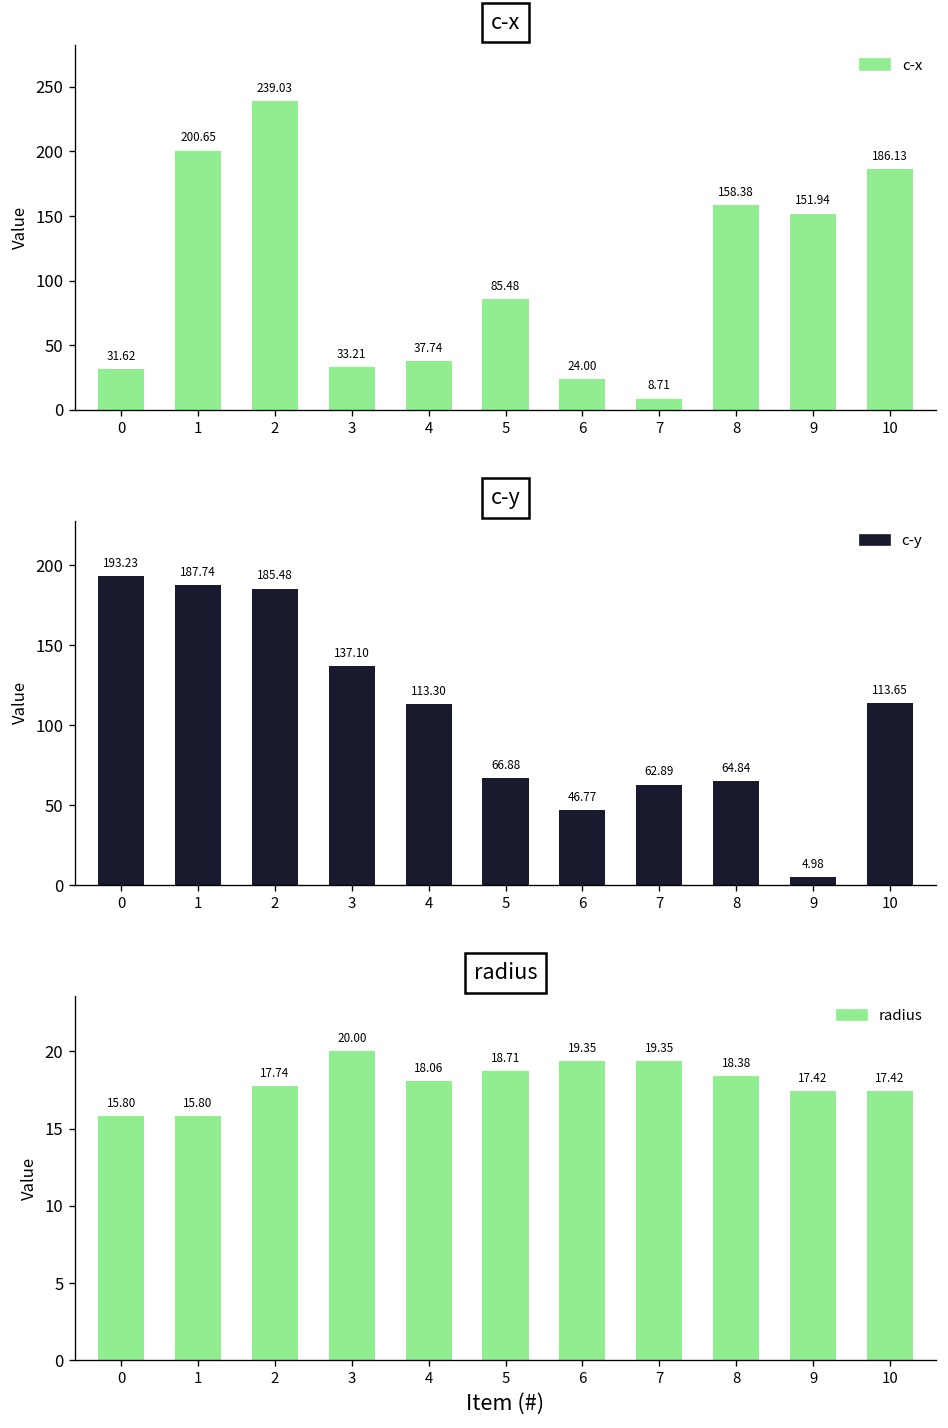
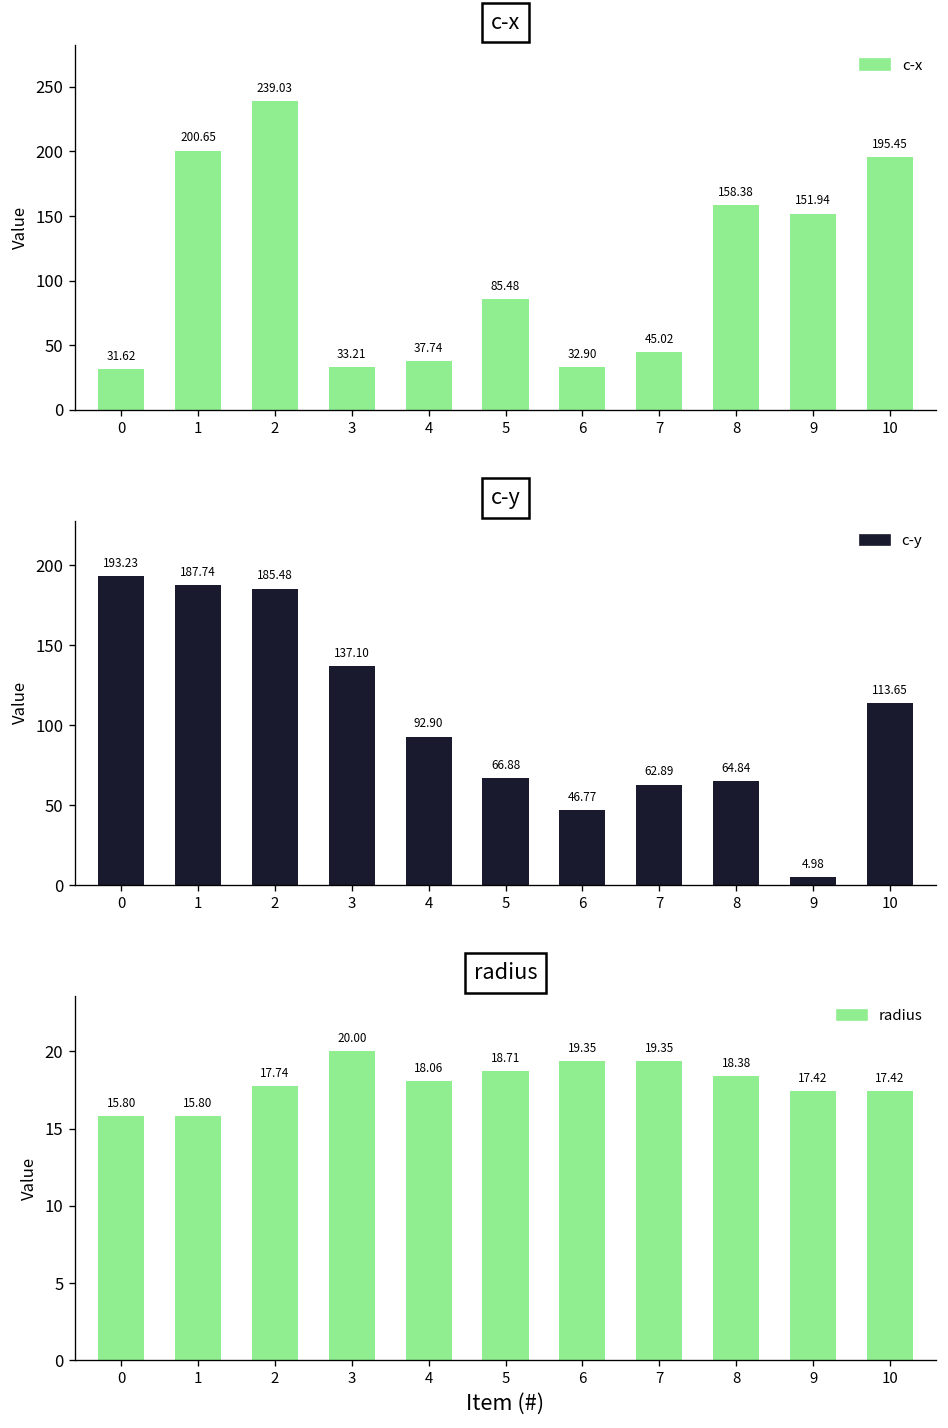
c-x, 6: 24.00 -> 32.90
c-x, 7: 8.71 -> 45.02
c-x, 10: 186.13 -> 195.45
c-y, 4: 113.30 -> 92.90
